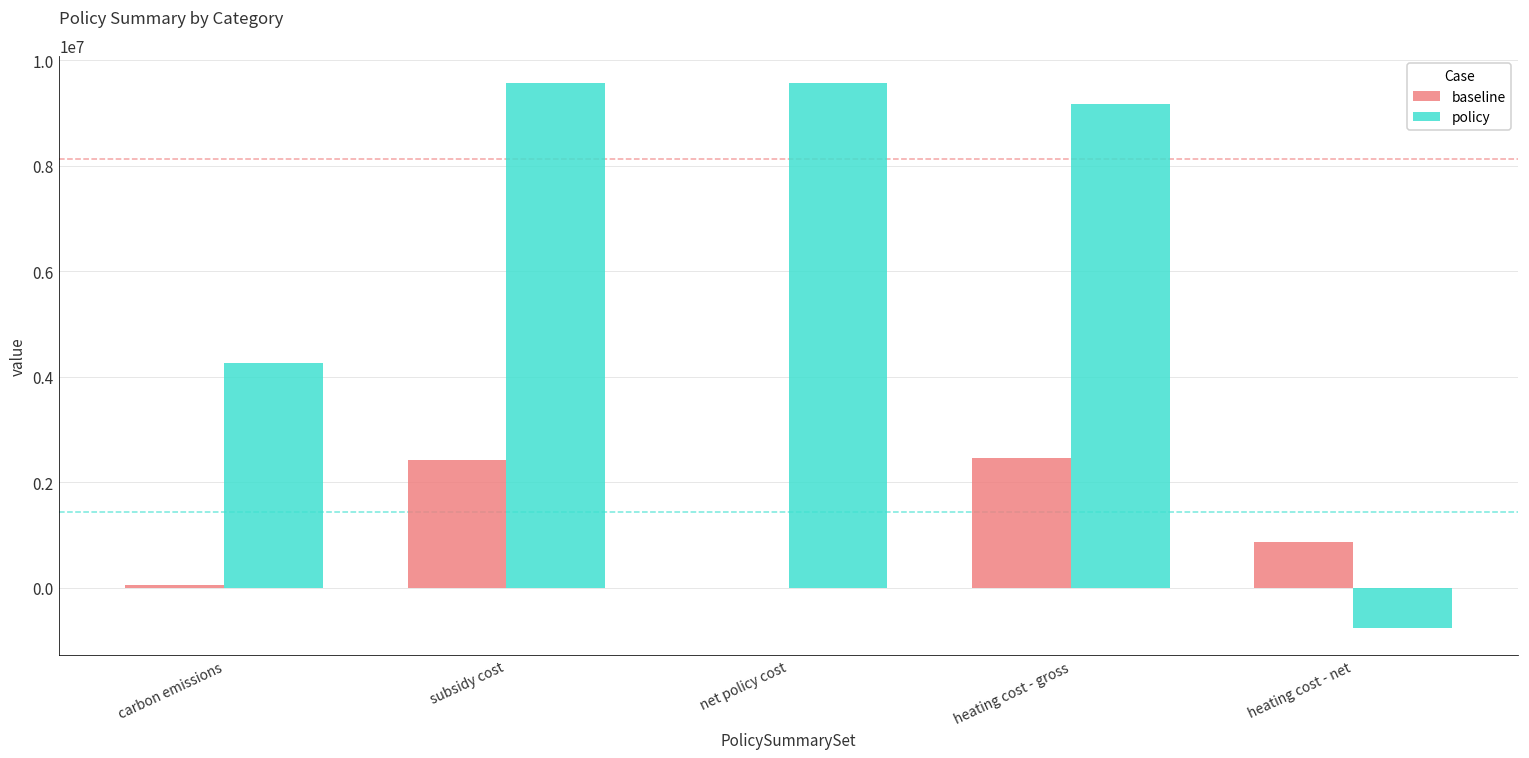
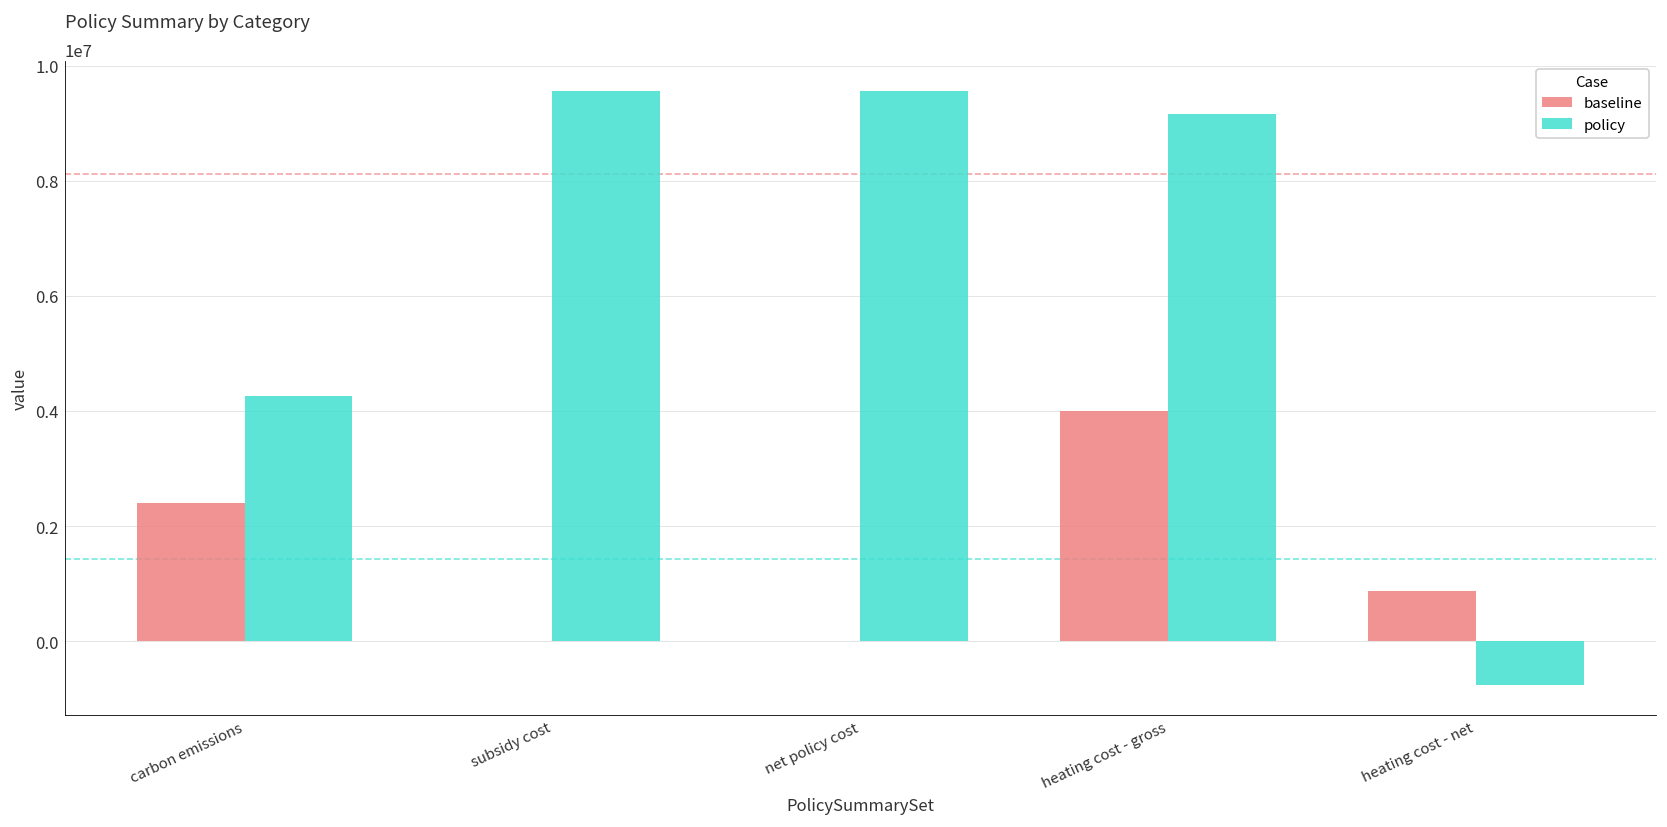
baseline, carbon emissions: 0 -> 2400000
baseline, subsidy cost: 2400000 -> 0
baseline, heating cost - gross: 2500000 -> 4000000
